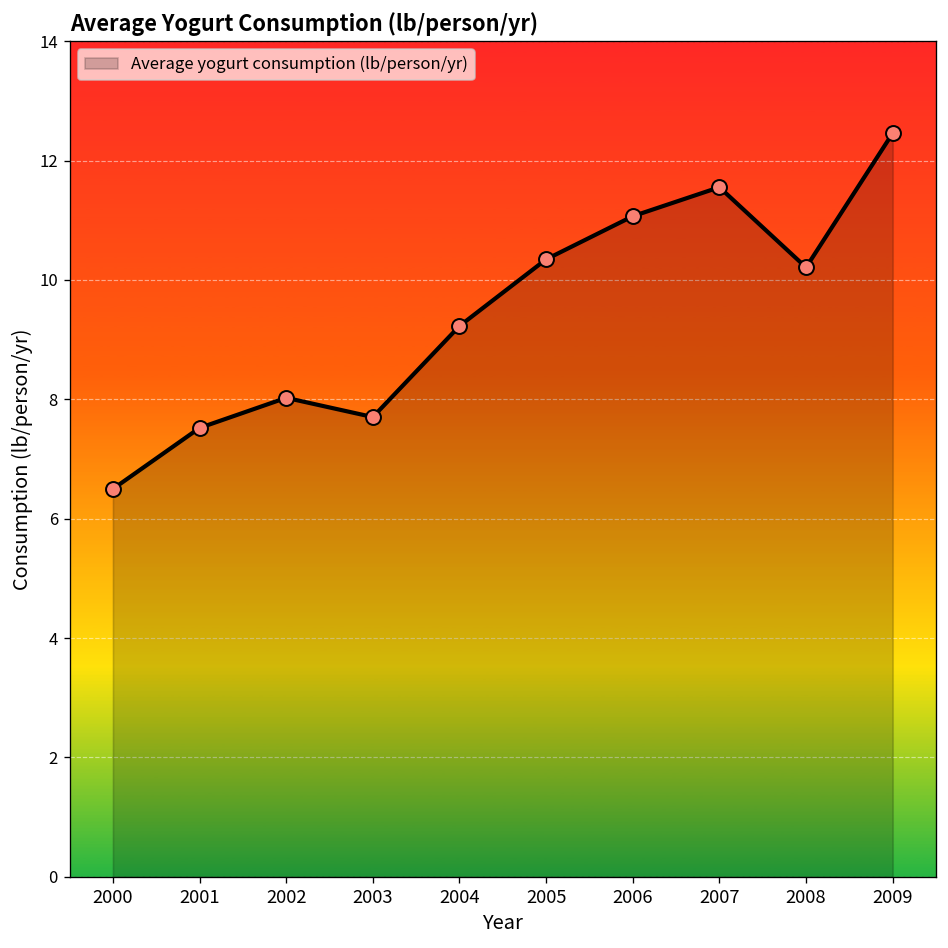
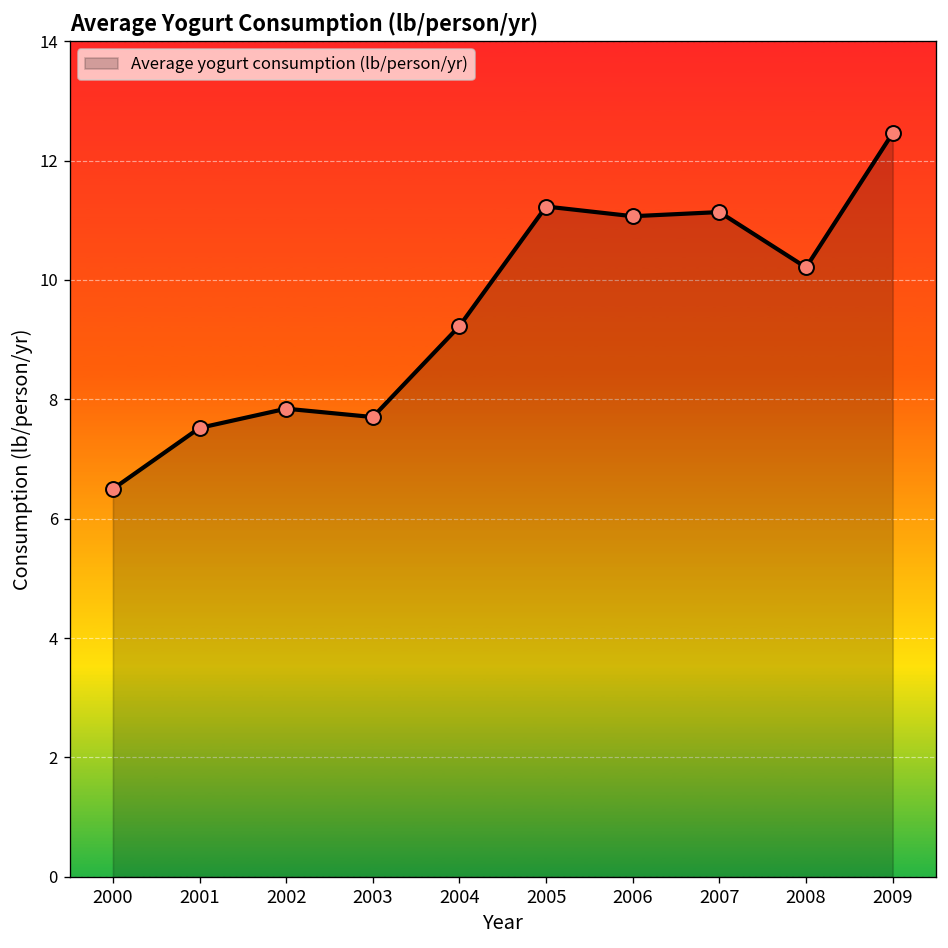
2002: 8.0 -> 7.8
2005: 10.3 -> 11.2
2007: 11.6 -> 11.1
